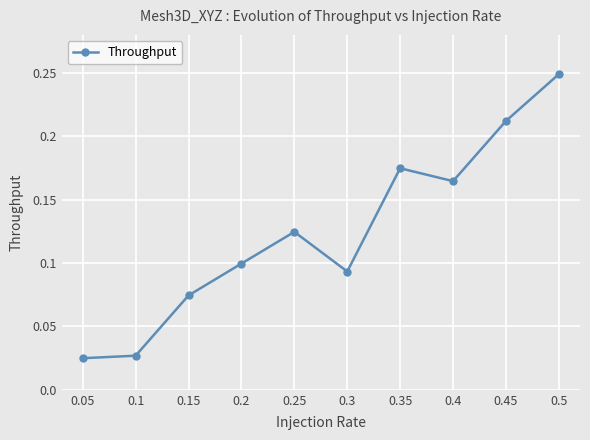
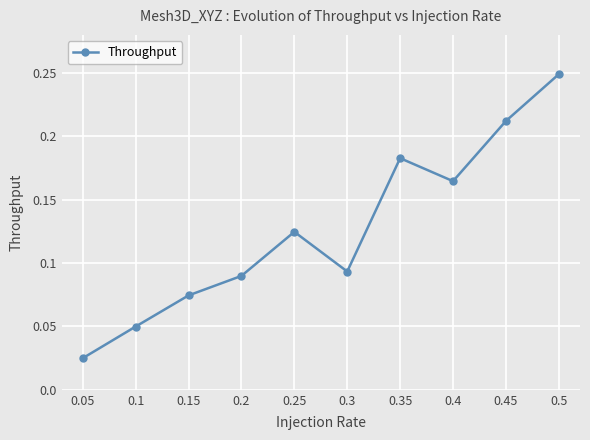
0.1: 0.027 -> 0.050
0.2: 0.100 -> 0.090
0.35: 0.175 -> 0.183
